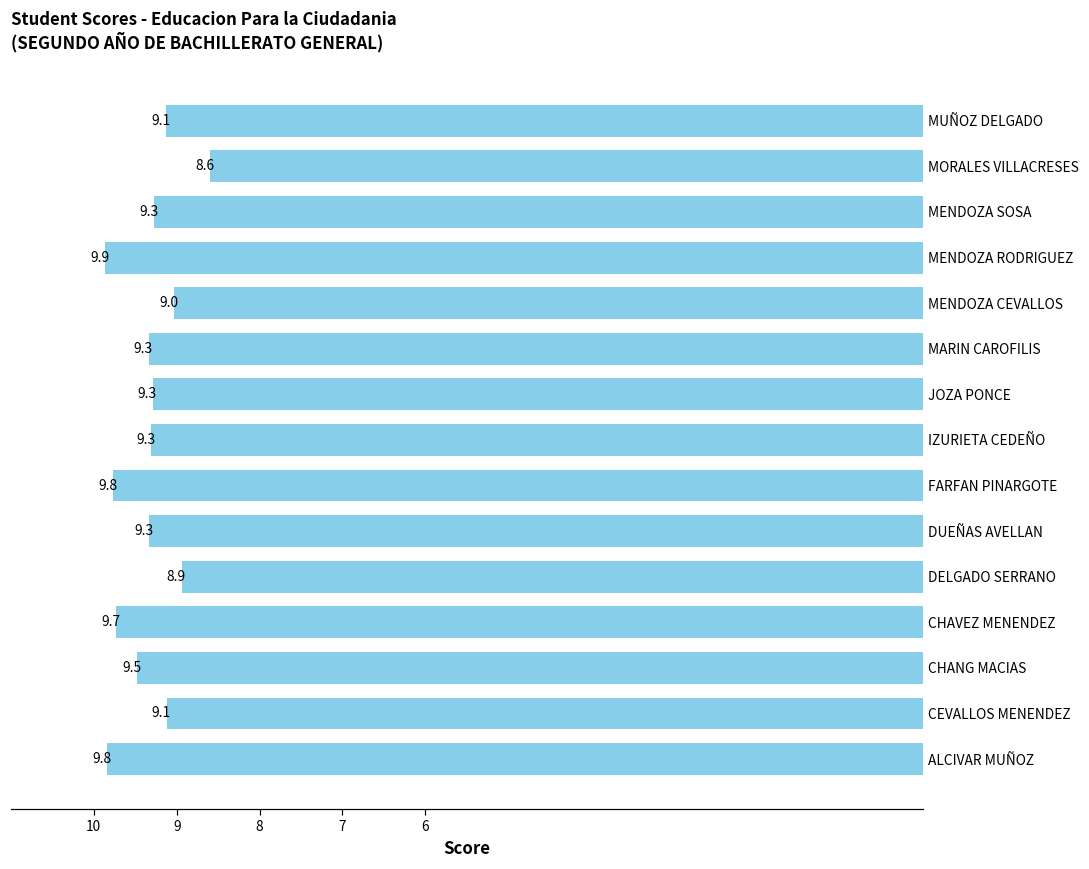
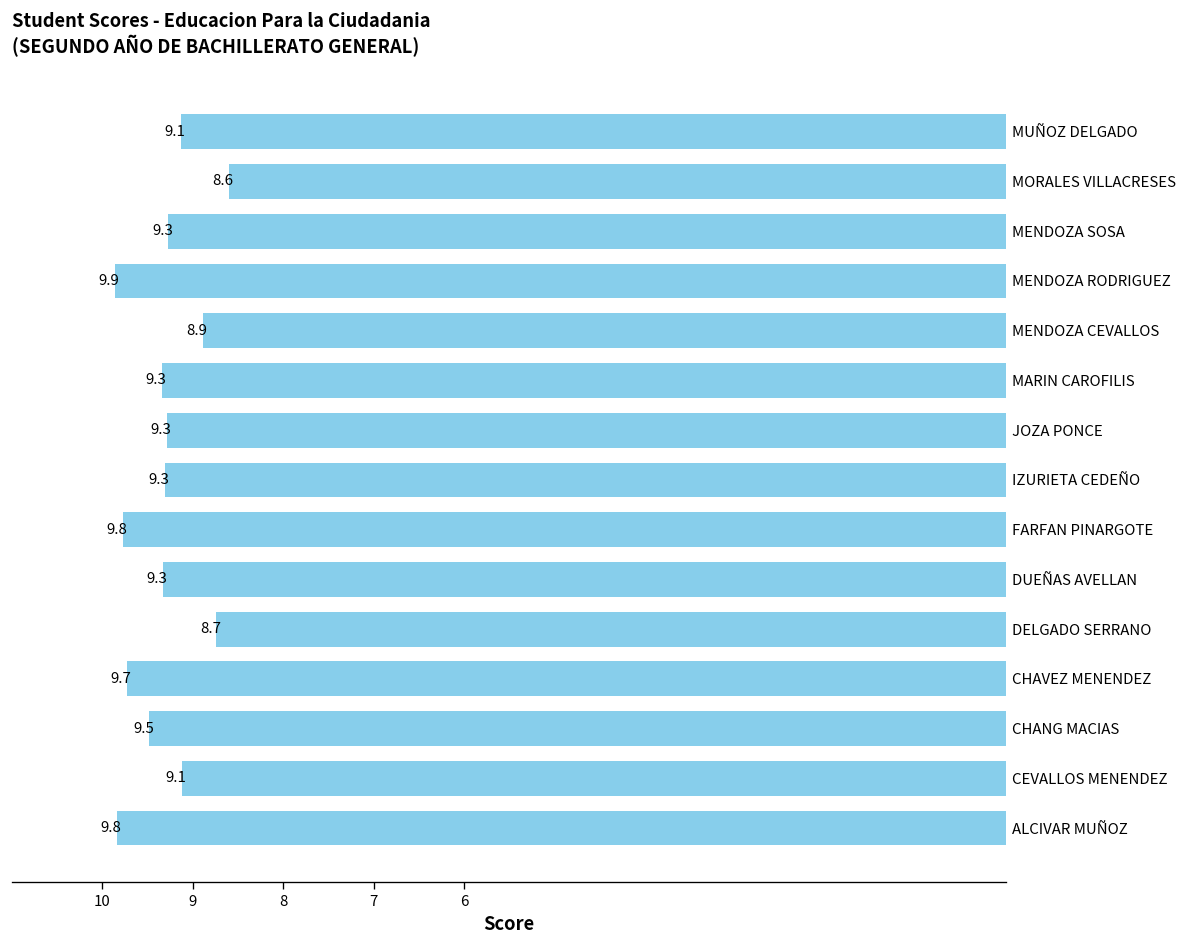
MENDOZA CEVALLOS: 9.0 -> 8.9
DELGADO SERRANO: 8.9 -> 8.7
